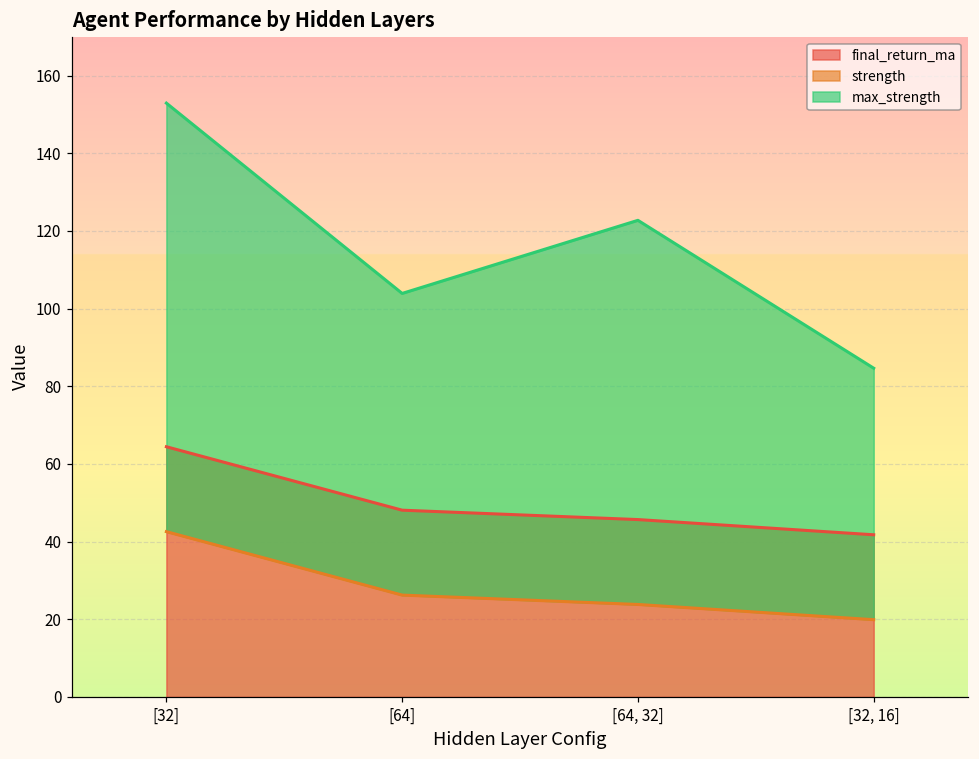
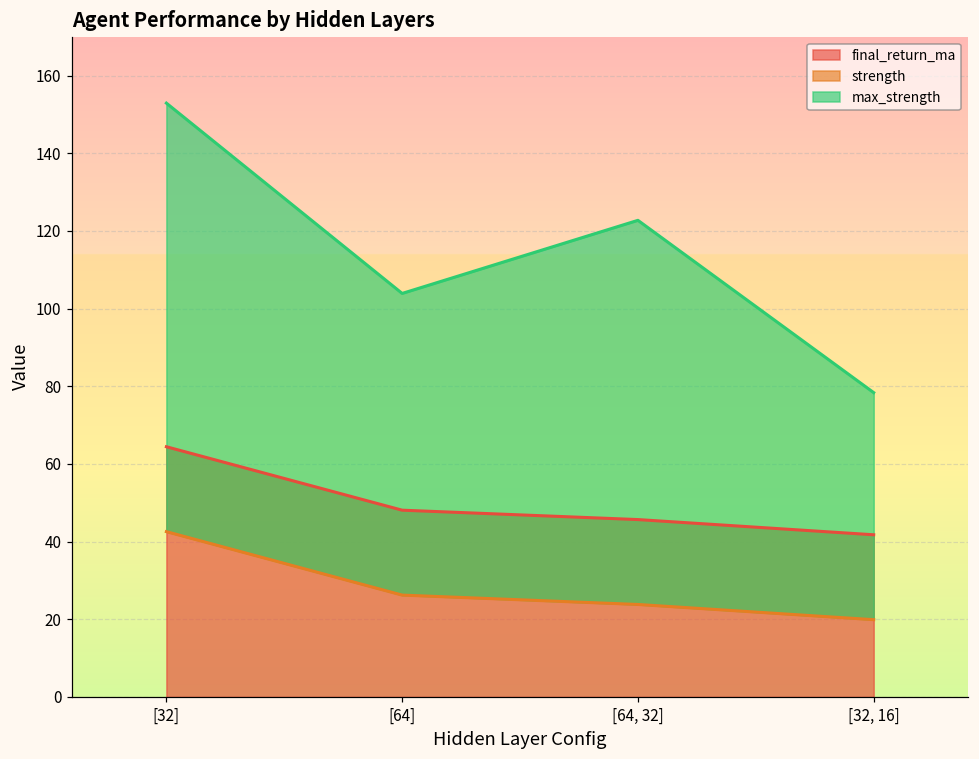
max_strength, [32, 16]: 85 -> 78
